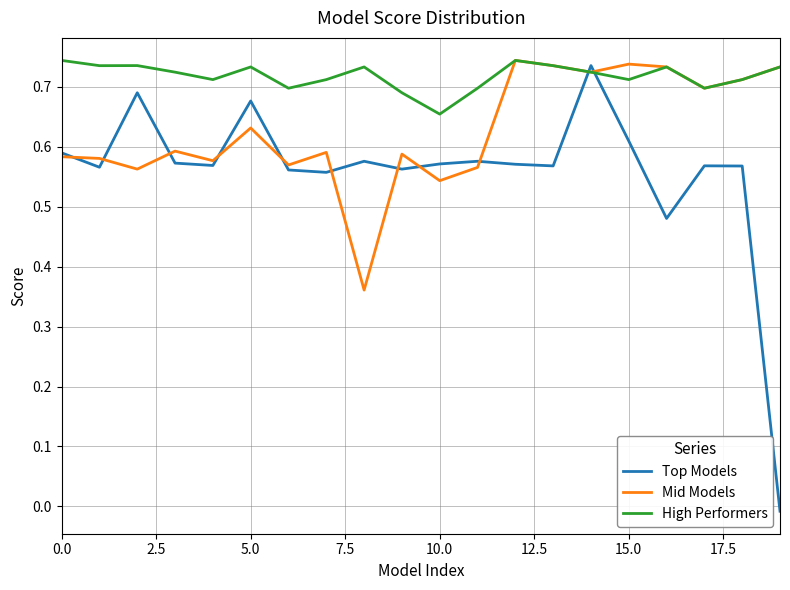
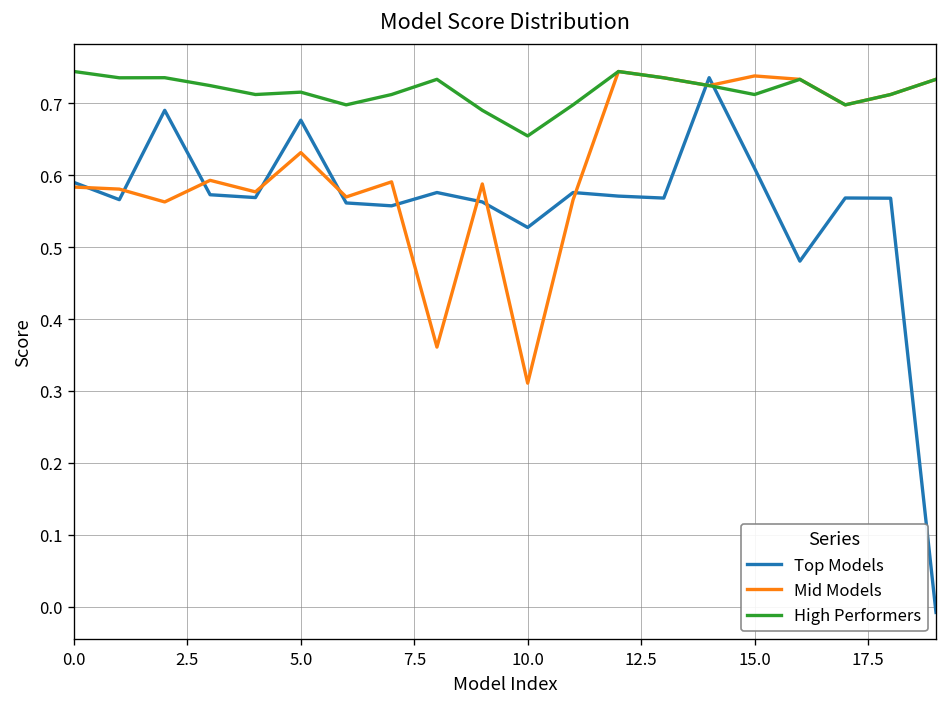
High Performers, 5.0: 0.73 -> 0.72
Top Models, 10.0: 0.57 -> 0.53
Mid Models, 10.0: 0.54 -> 0.31
